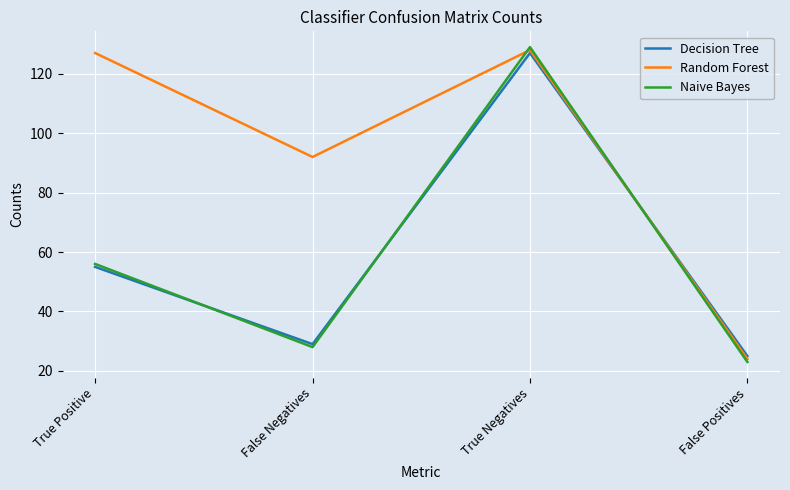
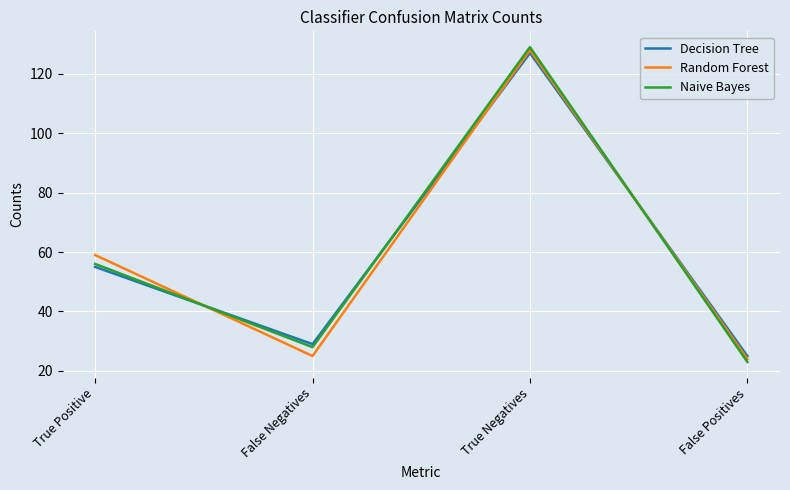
Random Forest, True Positive: 127 -> 59
Random Forest, False Negatives: 92 -> 25
